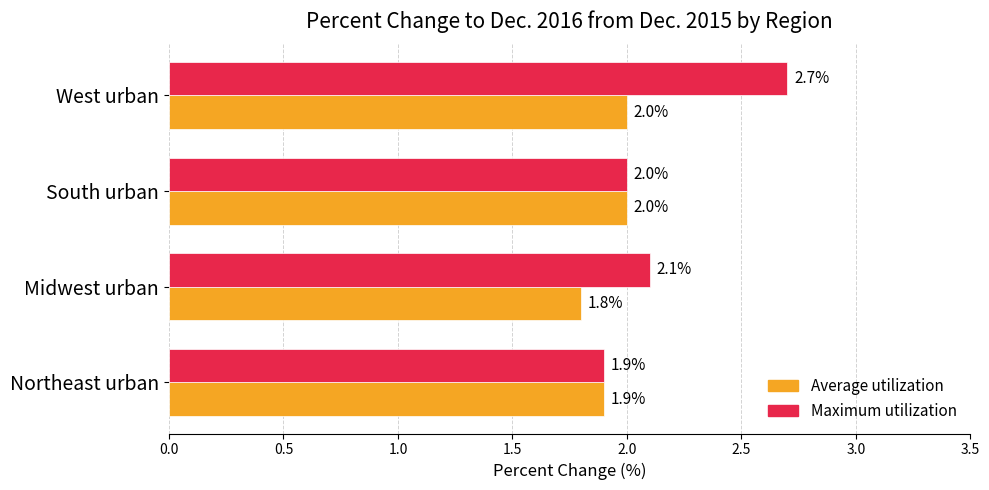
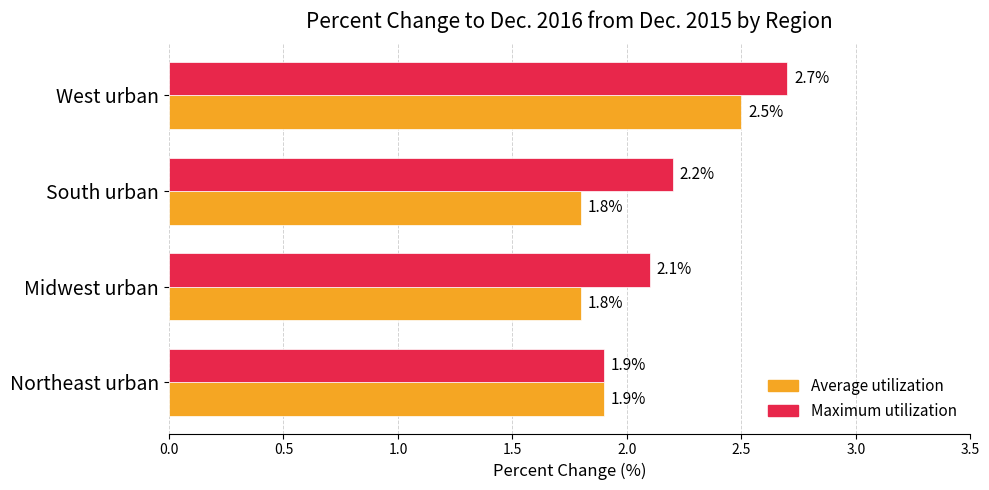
Average utilization, West urban: 2.0% -> 2.5%
Maximum utilization, South urban: 2.0% -> 2.2%
Average utilization, South urban: 2.0% -> 1.8%
